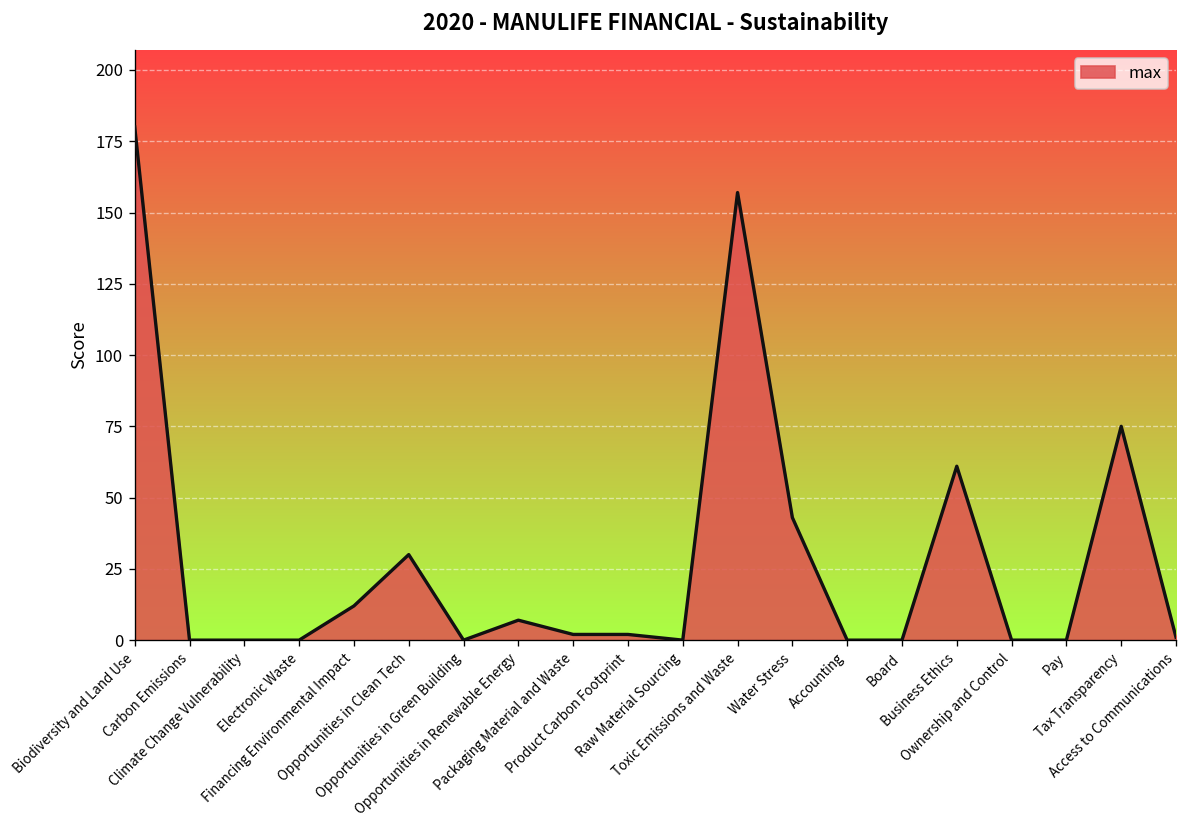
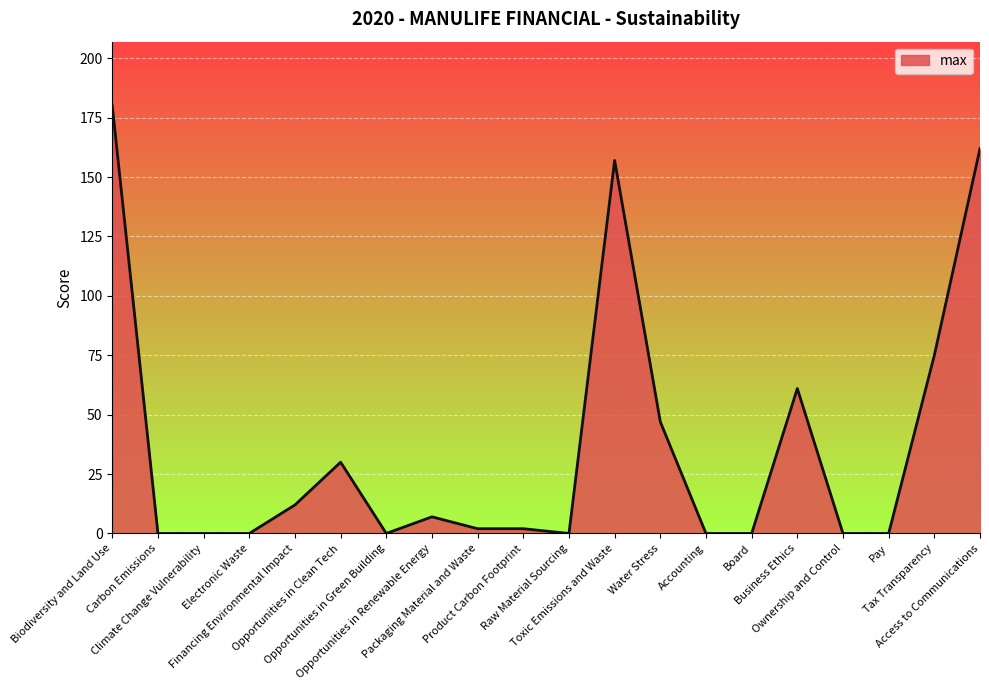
Water Stress: 43 -> 47
Access to Communications: 1 -> 162
